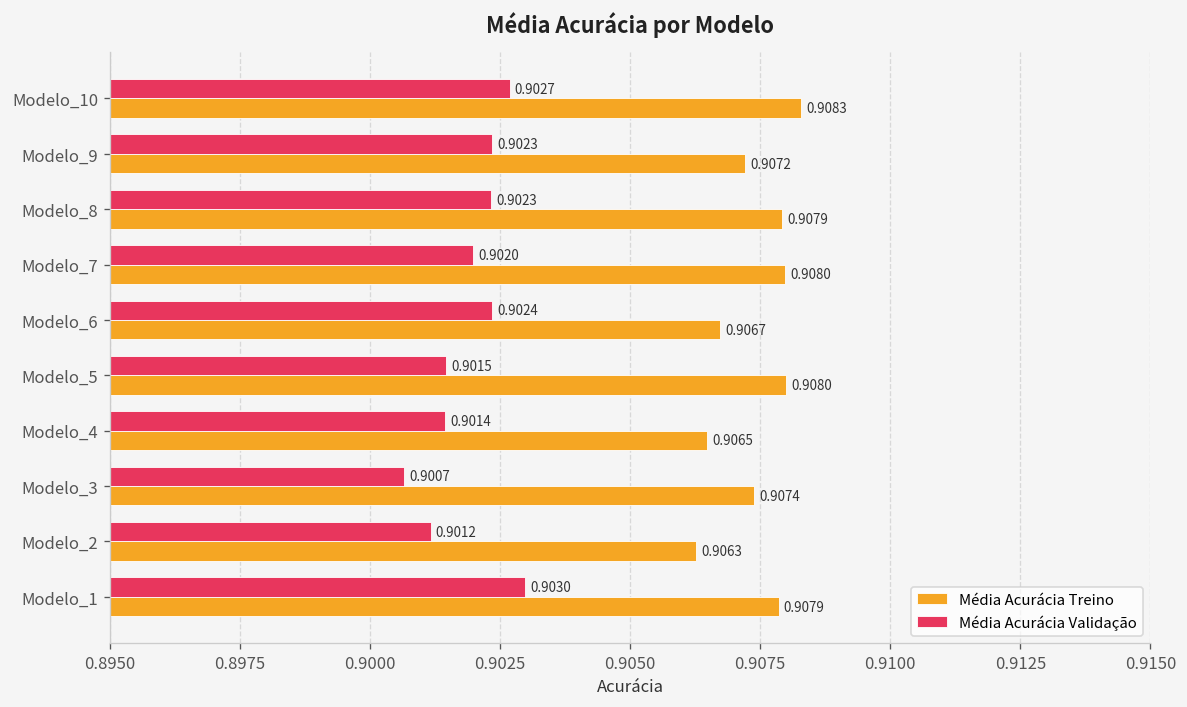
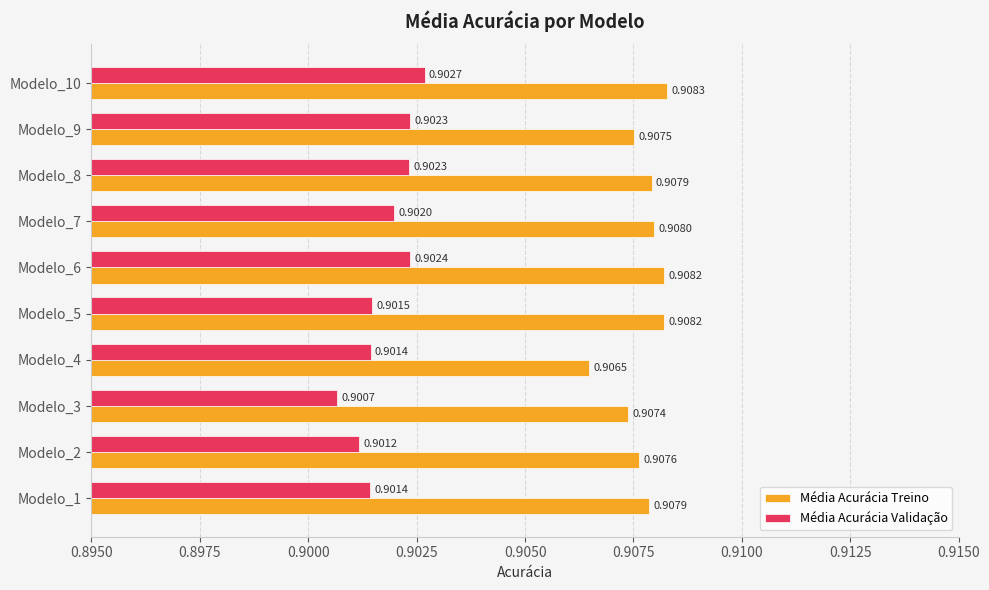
Média Acurácia Treino, Modelo_9: 0.9072 -> 0.9075
Média Acurácia Treino, Modelo_6: 0.9067 -> 0.9082
Média Acurácia Treino, Modelo_5: 0.9080 -> 0.9082
Média Acurácia Treino, Modelo_2: 0.9063 -> 0.9076
Média Acurácia Validação, Modelo_1: 0.9030 -> 0.9014
